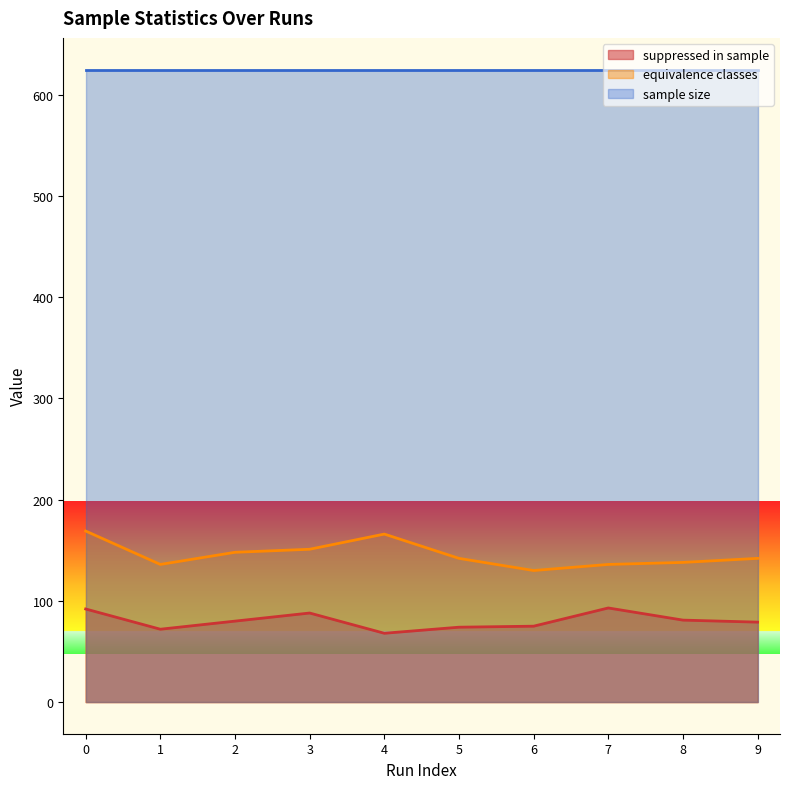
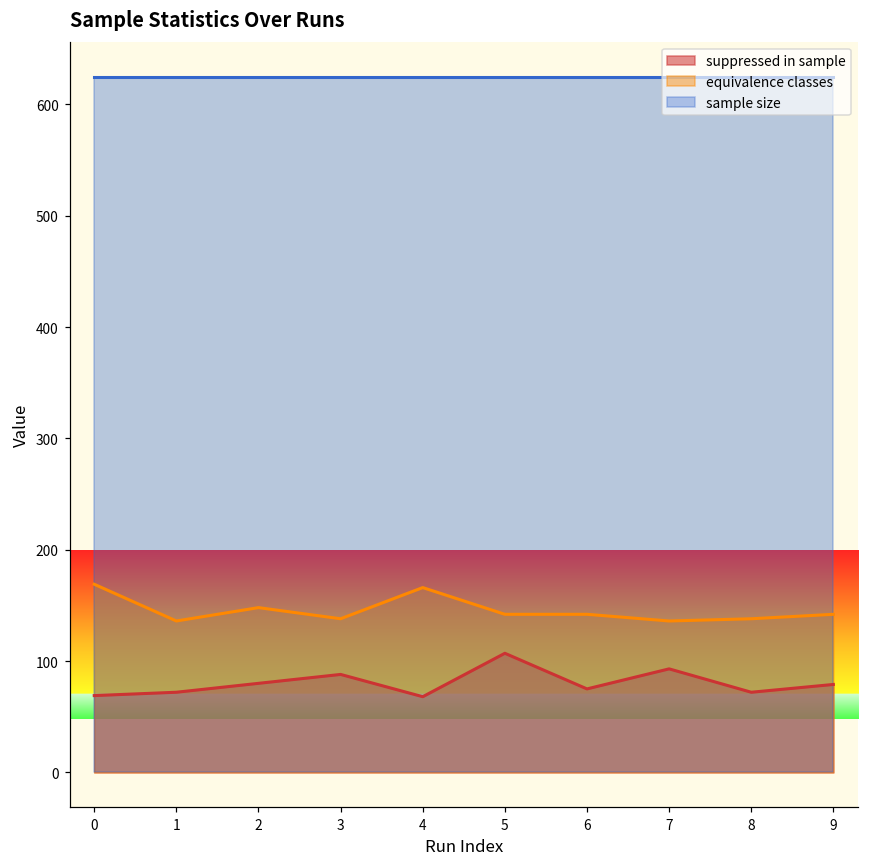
suppressed in sample, 0: 92 -> 69
equivalence classes, 3: 151 -> 138
suppressed in sample, 5: 74 -> 107
equivalence classes, 6: 130 -> 142
suppressed in sample, 8: 81 -> 72
